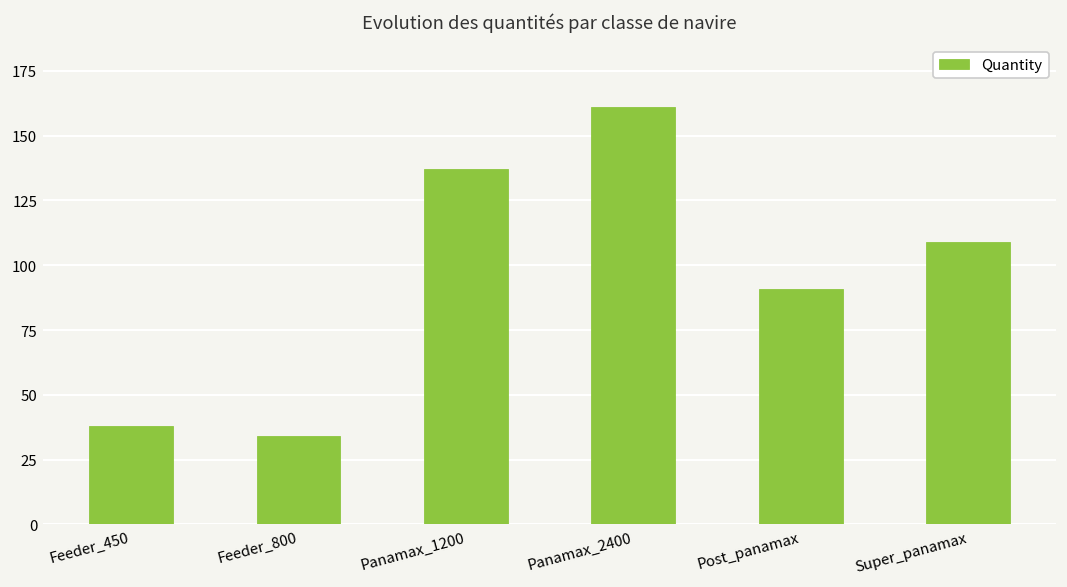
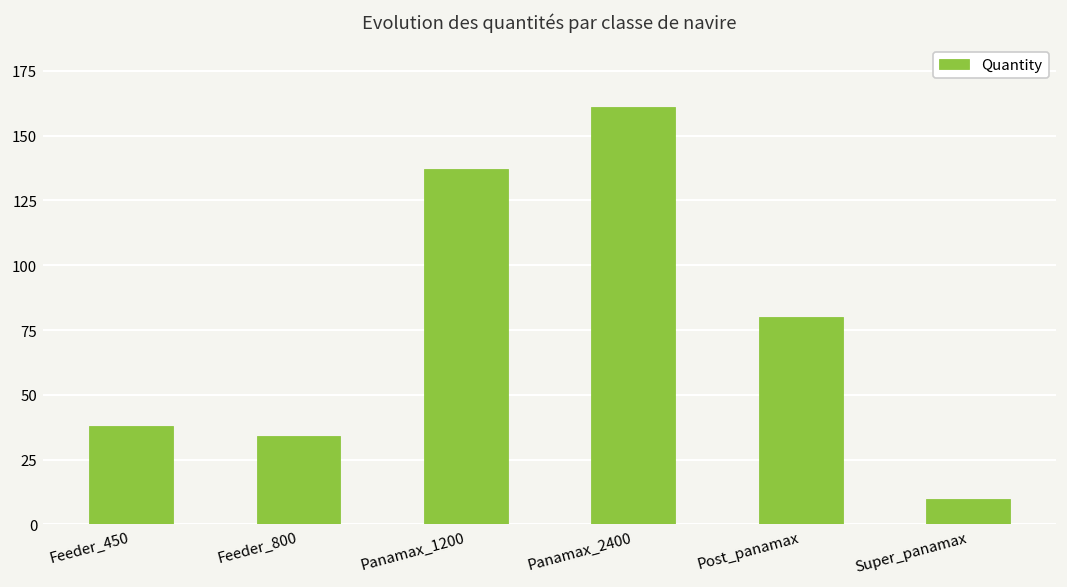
Post_panamax: 91 -> 80
Super_panamax: 109 -> 10
